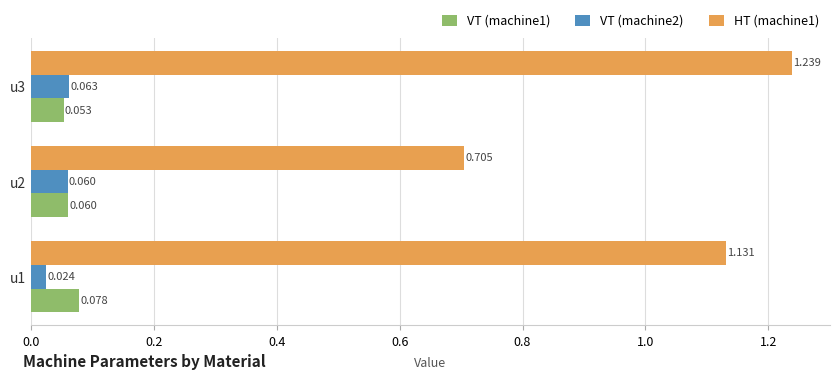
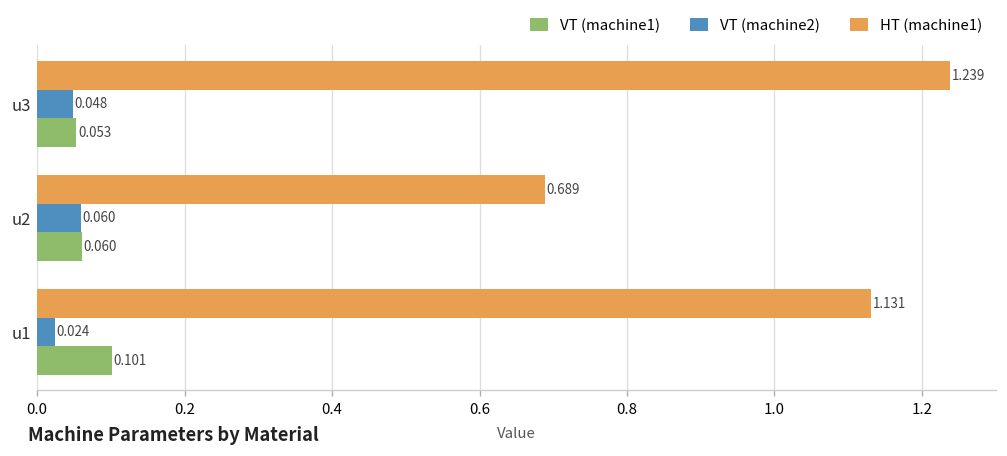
VT (machine2), u3: 0.063 -> 0.048
HT (machine1), u2: 0.705 -> 0.689
VT (machine1), u1: 0.078 -> 0.101
